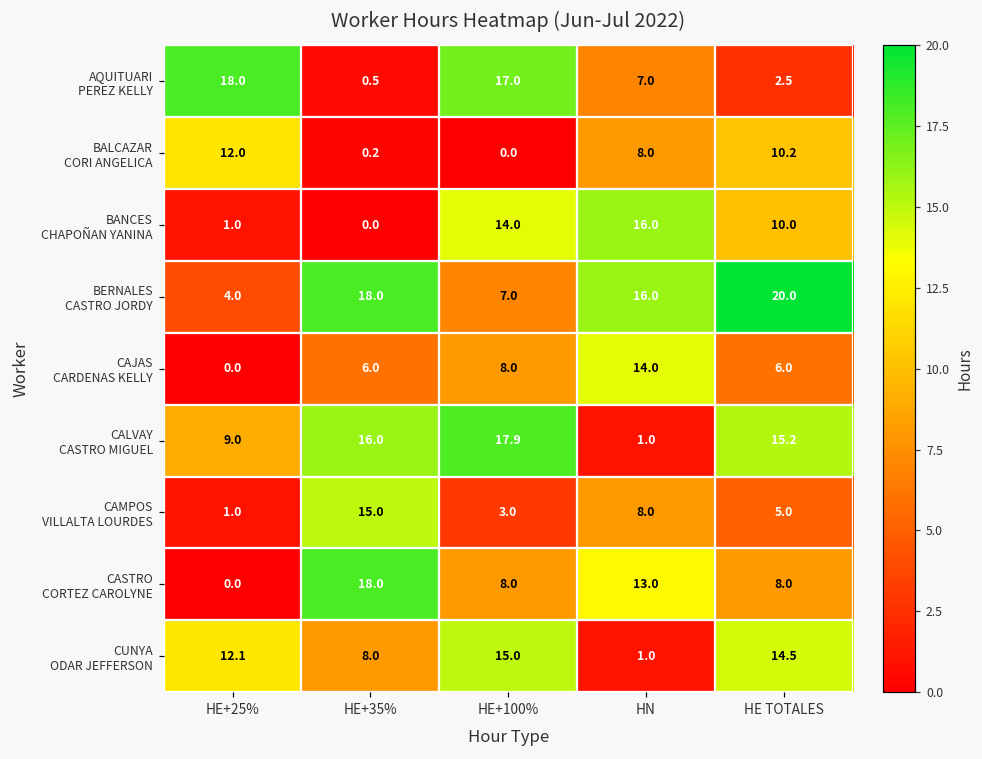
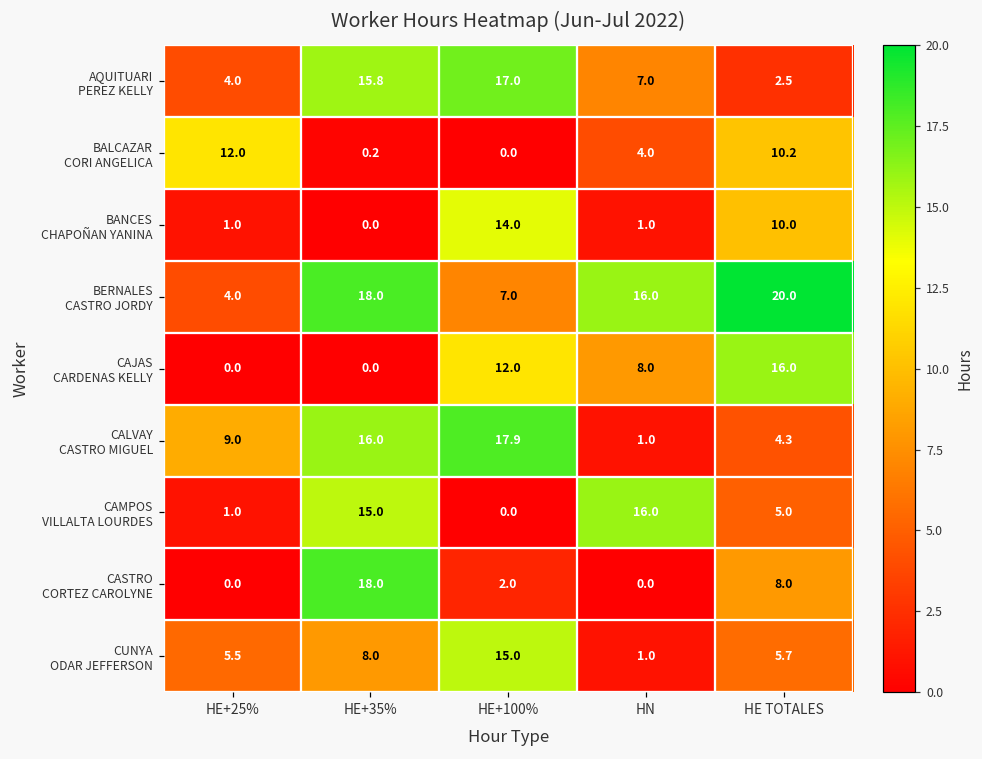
AQUITUARI PEREZ KELLY, HE+25%: 18.0 -> 4.0
AQUITUARI PEREZ KELLY, HE+35%: 0.5 -> 15.8
BALCAZAR CORI ANGELICA, HN: 8.0 -> 4.0
BANCES CHAPOÑAN YANINA, HN: 16.0 -> 1.0
CAJAS CARDENAS KELLY, HE+35%: 6.0 -> 0.0
CAJAS CARDENAS KELLY, HE+100%: 8.0 -> 12.0
CAJAS CARDENAS KELLY, HN: 14.0 -> 8.0
CAJAS CARDENAS KELLY, HE TOTALES: 6.0 -> 16.0
CALVAY CASTRO MIGUEL, HE TOTALES: 15.2 -> 4.3
CAMPOS VILLALTA LOURDES, HE+100%: 3.0 -> 0.0
CAMPOS VILLALTA LOURDES, HN: 8.0 -> 16.0
CASTRO CORTEZ CAROLYNE, HE+100%: 8.0 -> 2.0
CASTRO CORTEZ CAROLYNE, HN: 13.0 -> 0.0
CUNYA ODAR JEFFERSON, HE+25%: 12.1 -> 5.5
CUNYA ODAR JEFFERSON, HE TOTALES: 14.5 -> 5.7
